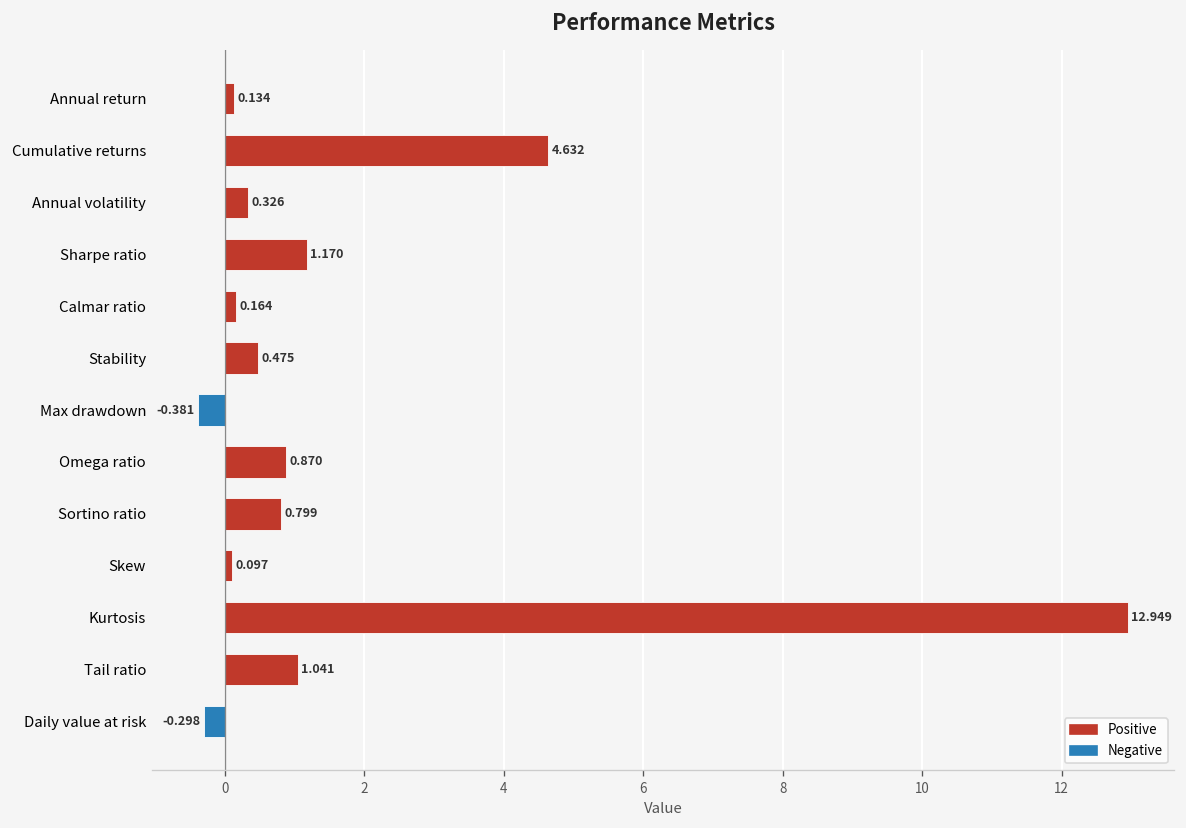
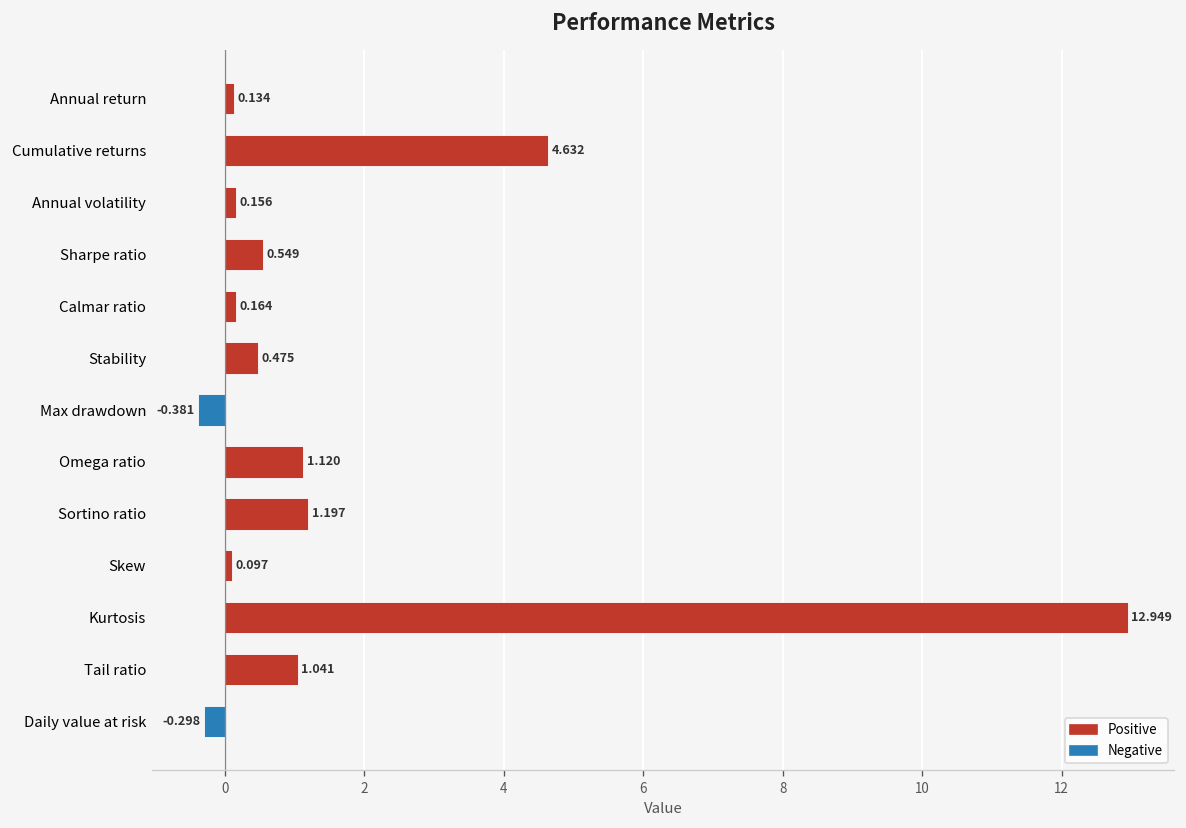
Annual volatility: 0.326 -> 0.156
Sharpe ratio: 1.170 -> 0.549
Omega ratio: 0.870 -> 1.120
Sortino ratio: 0.799 -> 1.197
